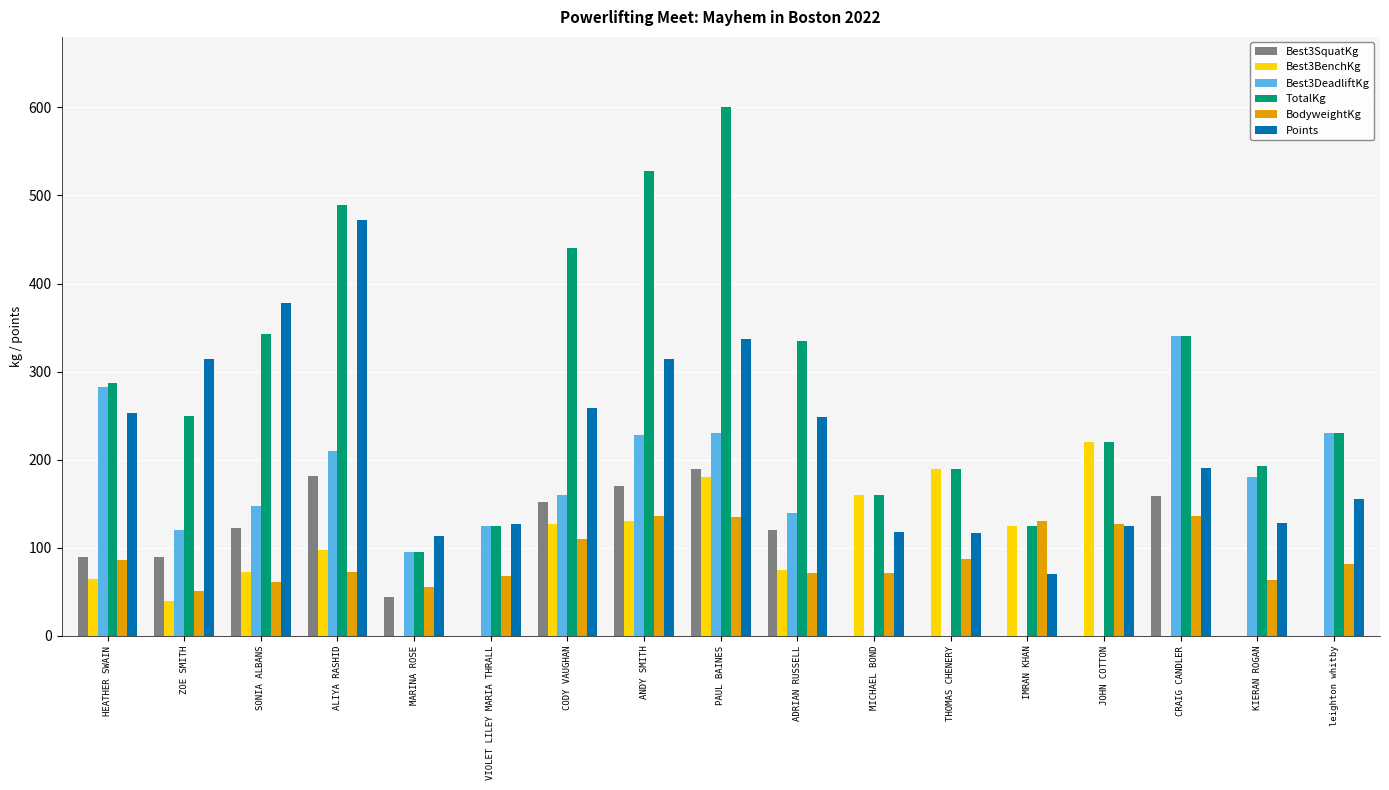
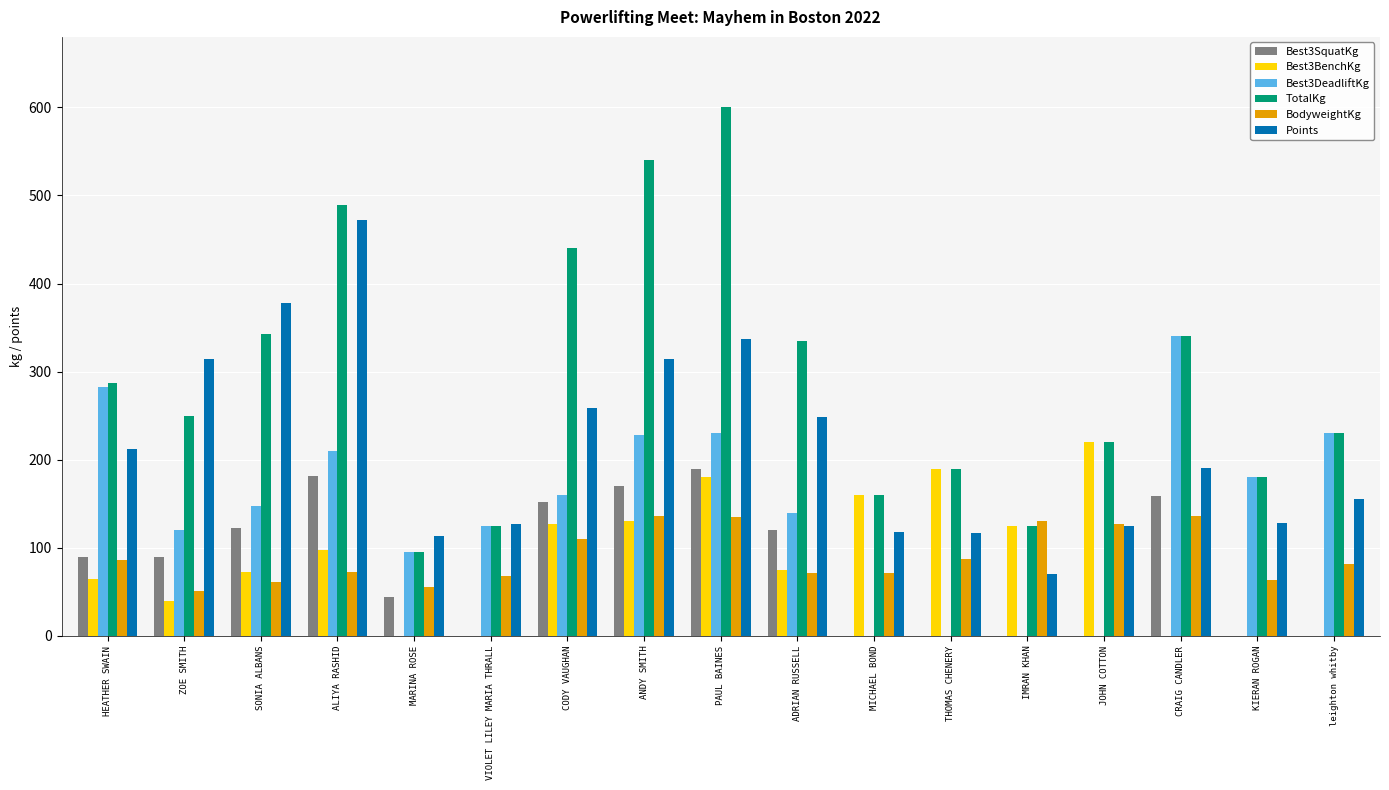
Points, HEATHER SWAIN: 250 -> 210
TotalKg, ANDY SMITH: 530 -> 540
TotalKg, KIERAN ROGAN: 190 -> 180
